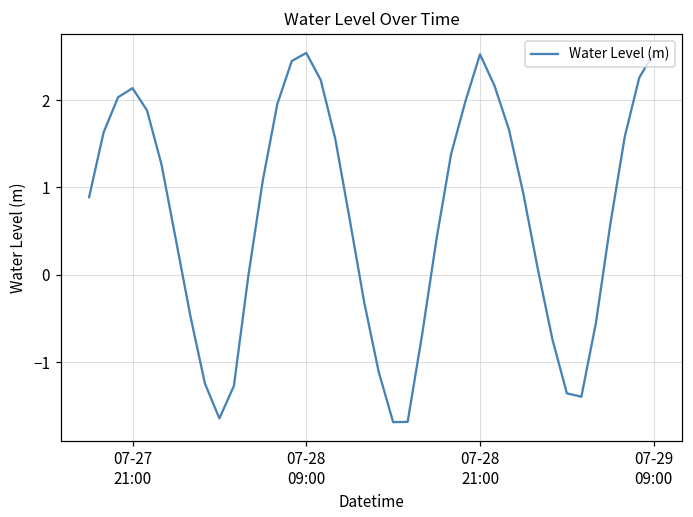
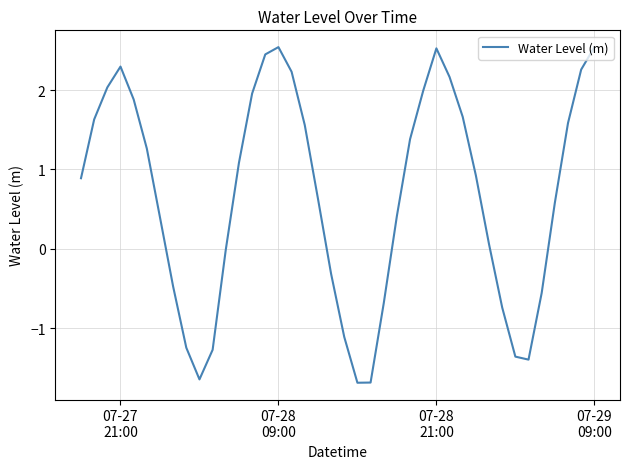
07-27 21:00: 2.1 -> 2.3
